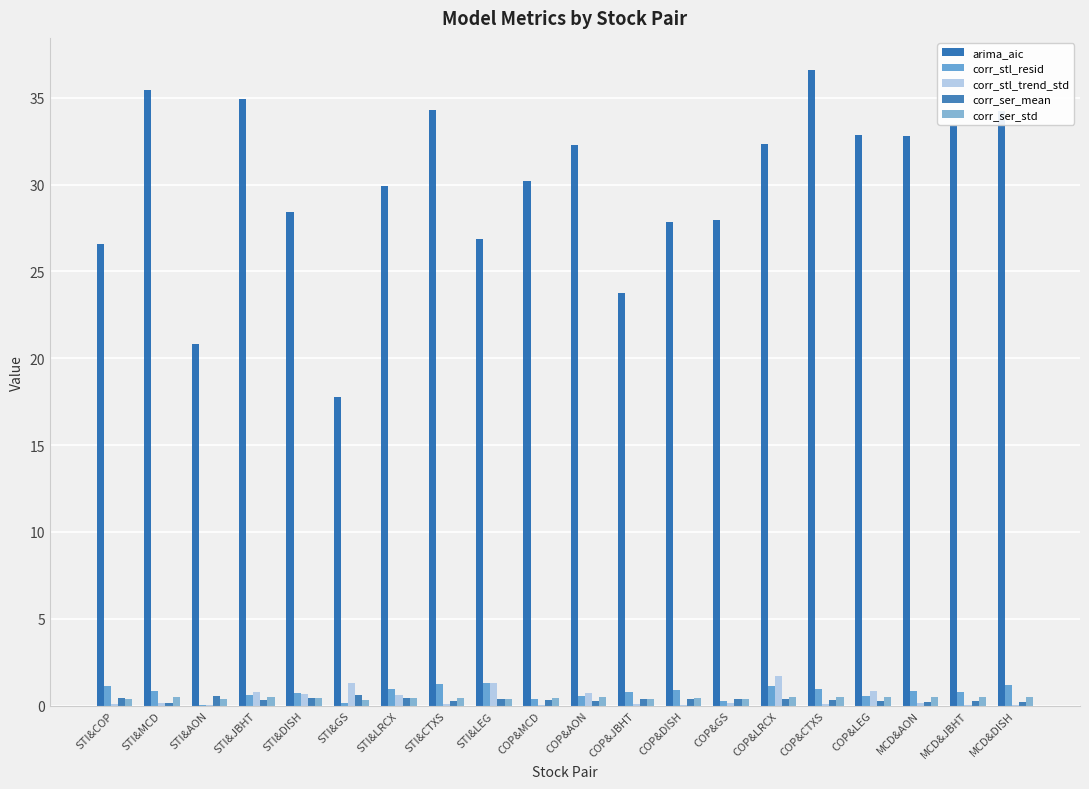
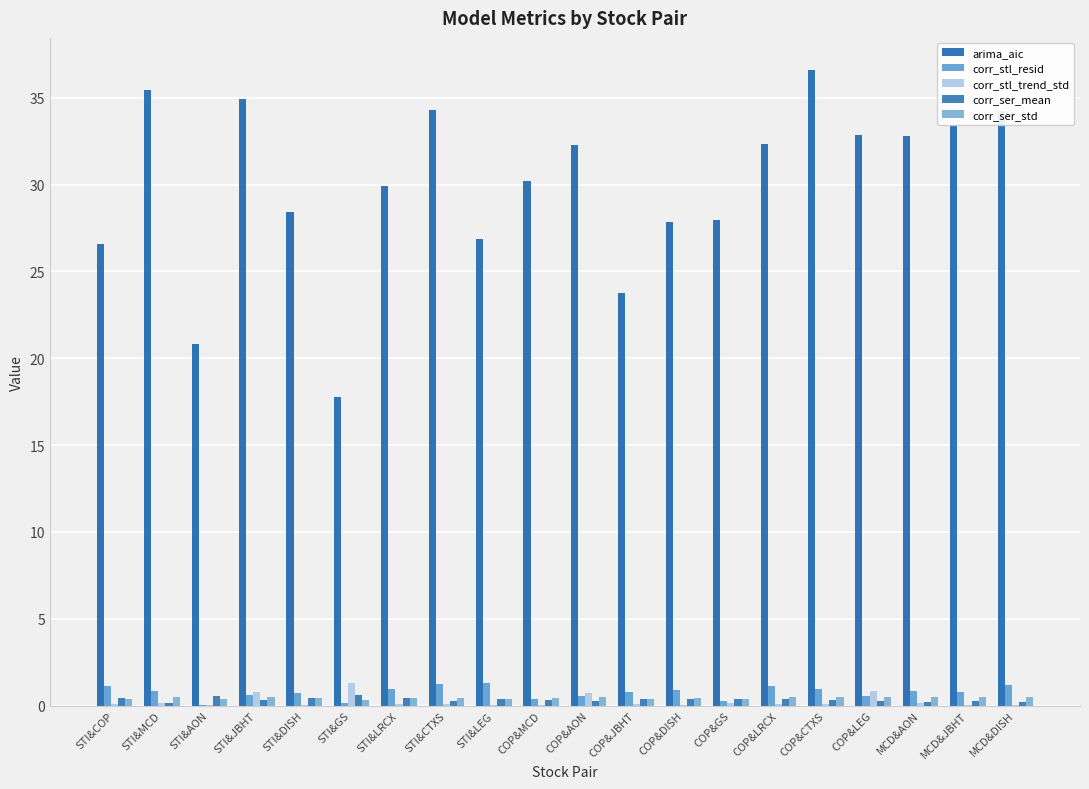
corr_stl_trend_std, STI&DISH: 0.6 -> 0.0
corr_stl_trend_std, STI&LRCX: 0.6 -> 0.1
corr_stl_trend_std, STI&LEG: 1.3 -> 0.1
corr_stl_trend_std, COP&LRCX: 1.7 -> 0.1
